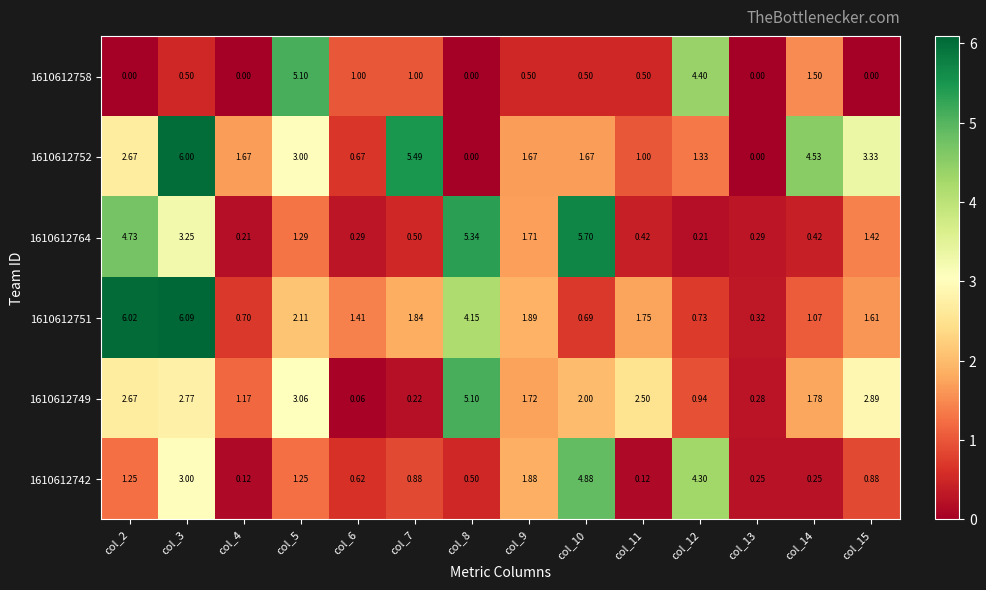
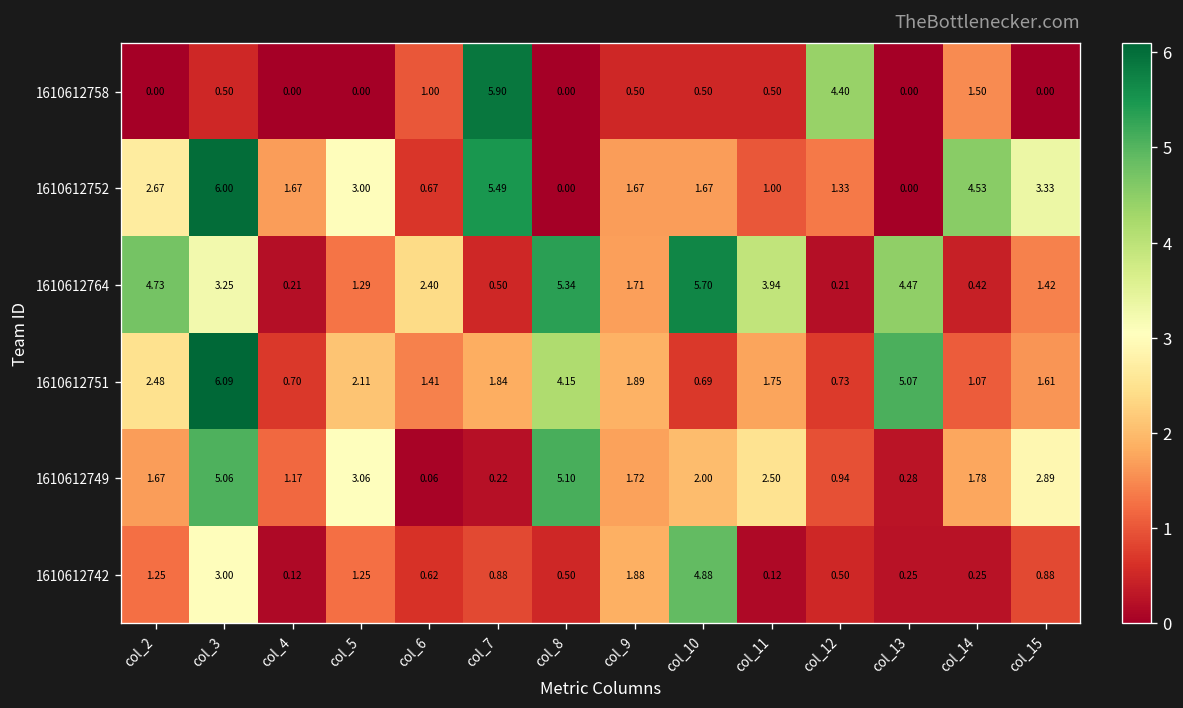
1610612758, col_5: 5.10 -> 0.00
1610612758, col_7: 1.00 -> 5.90
1610612764, col_6: 0.29 -> 2.40
1610612764, col_11: 0.42 -> 3.94
1610612764, col_13: 0.29 -> 4.47
1610612751, col_2: 6.02 -> 2.48
1610612751, col_13: 0.32 -> 5.07
1610612749, col_2: 2.67 -> 1.67
1610612749, col_3: 2.77 -> 5.06
1610612742, col_12: 4.30 -> 0.50
